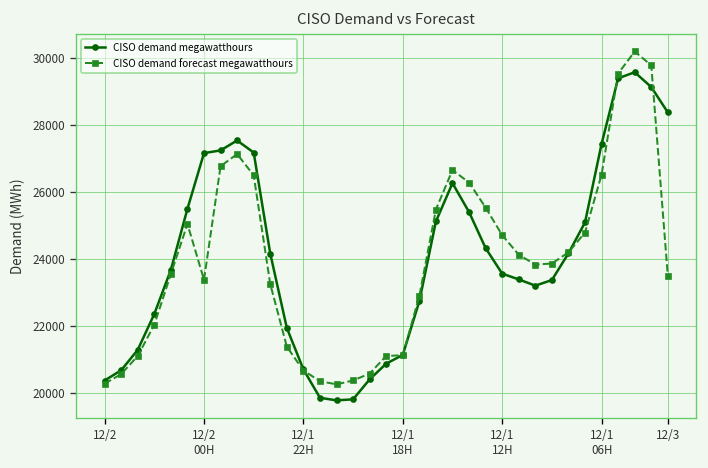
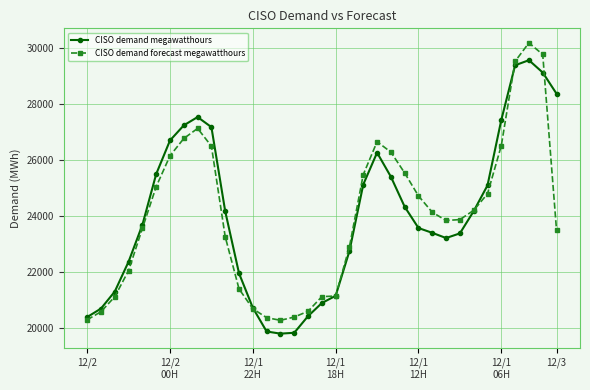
CISO demand megawatthours, 12/2 00H: 27200 -> 26700
CISO demand forecast megawatthours, 12/2 00H: 23400 -> 26200
